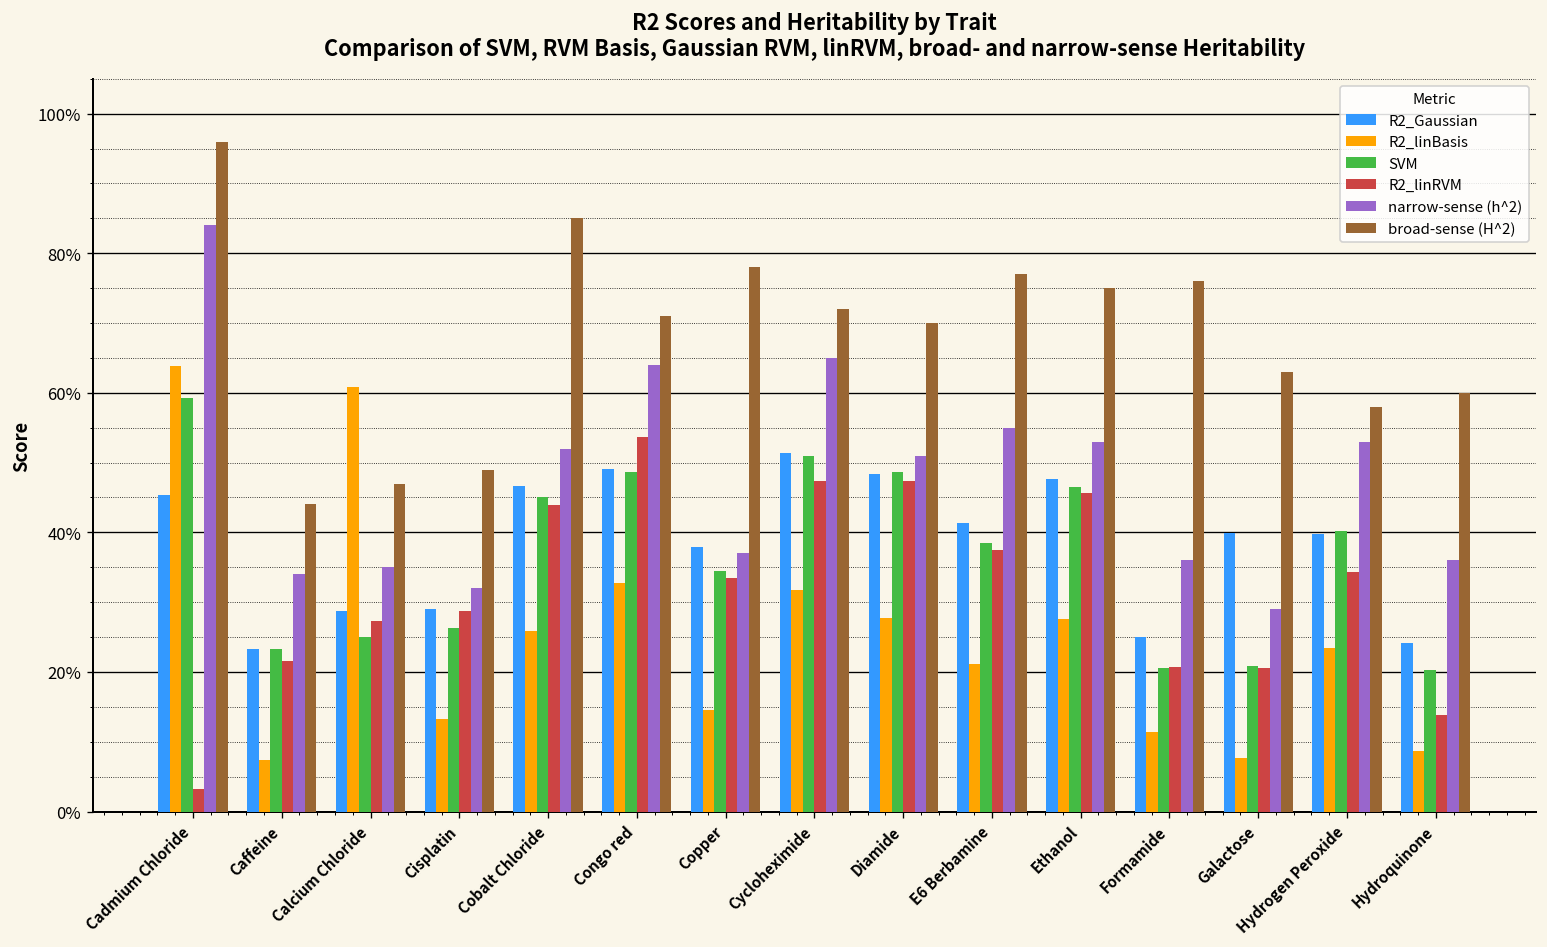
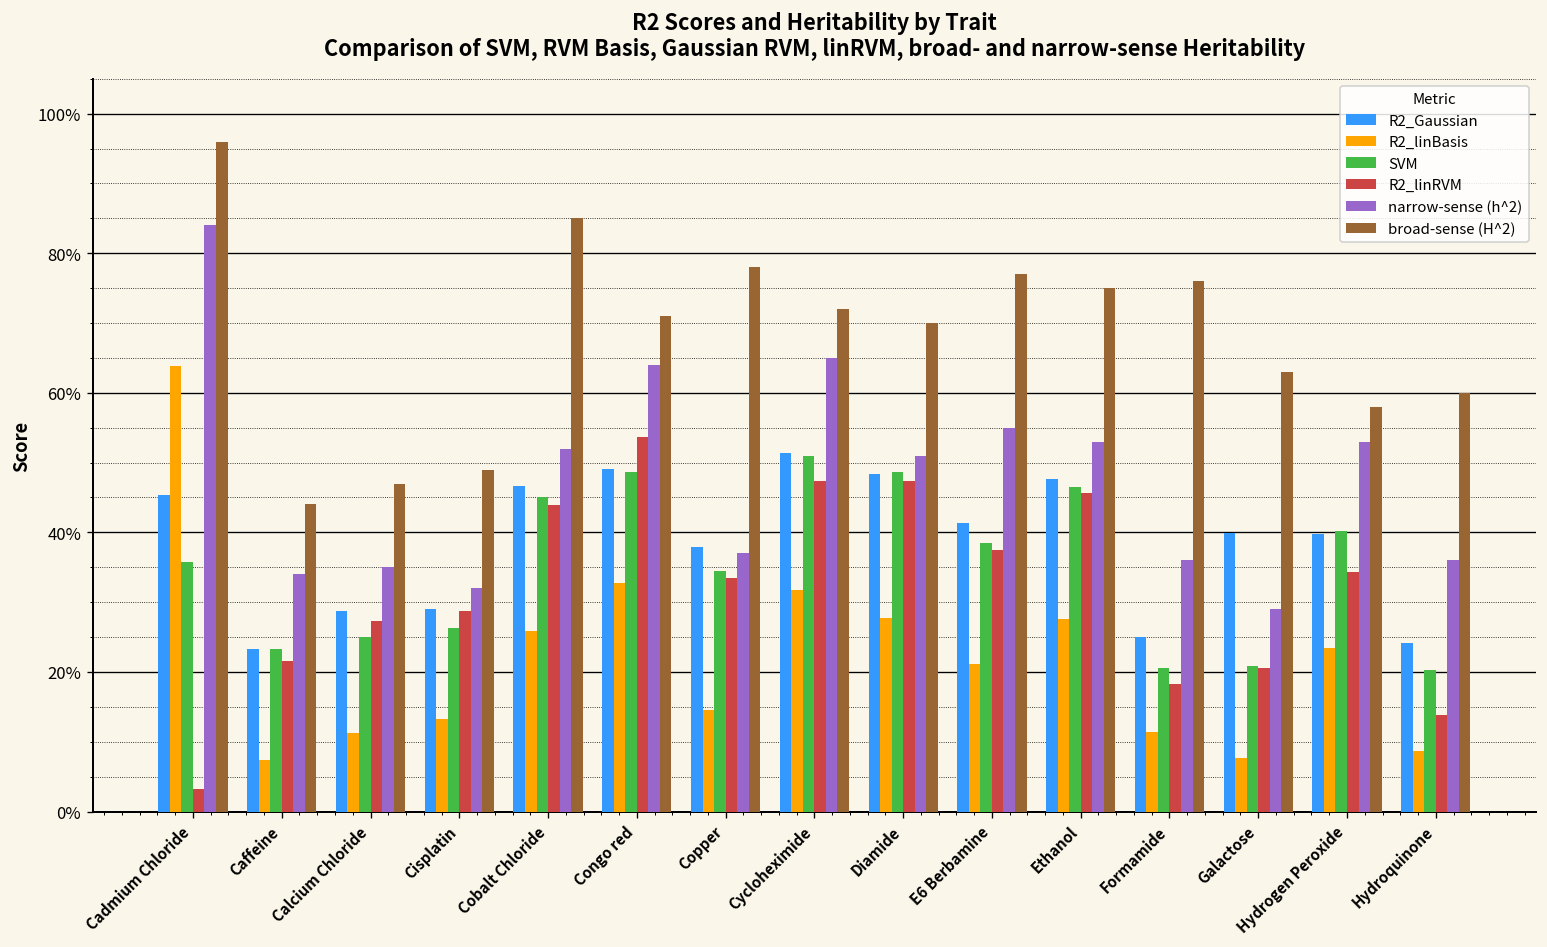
SVM, Cadmium Chloride: 59% -> 36%
R2_linBasis, Calcium Chloride: 61% -> 11%
R2_linRVM, Formamide: 21% -> 18%
